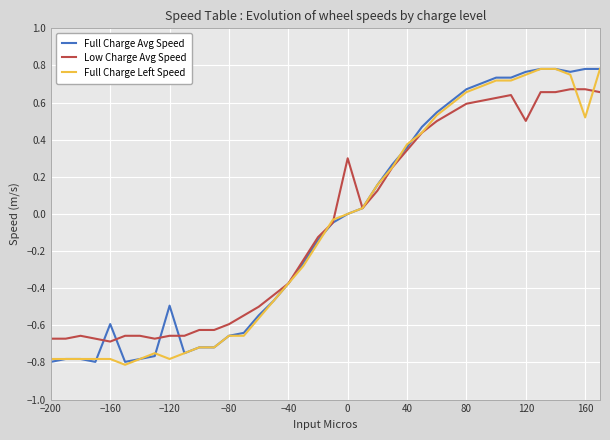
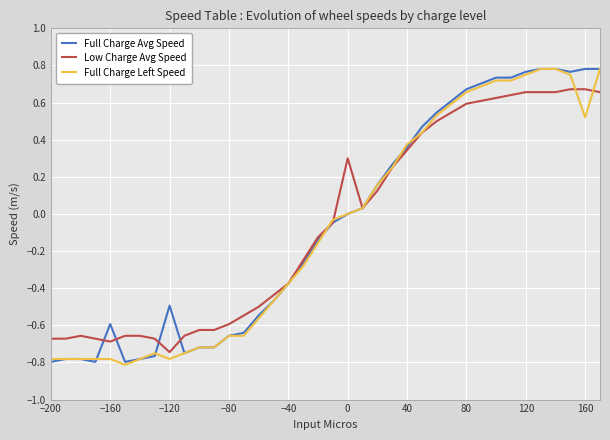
Low Charge Avg Speed, −120: -0.66 -> -0.74
Low Charge Avg Speed, 120: 0.50 -> 0.66
